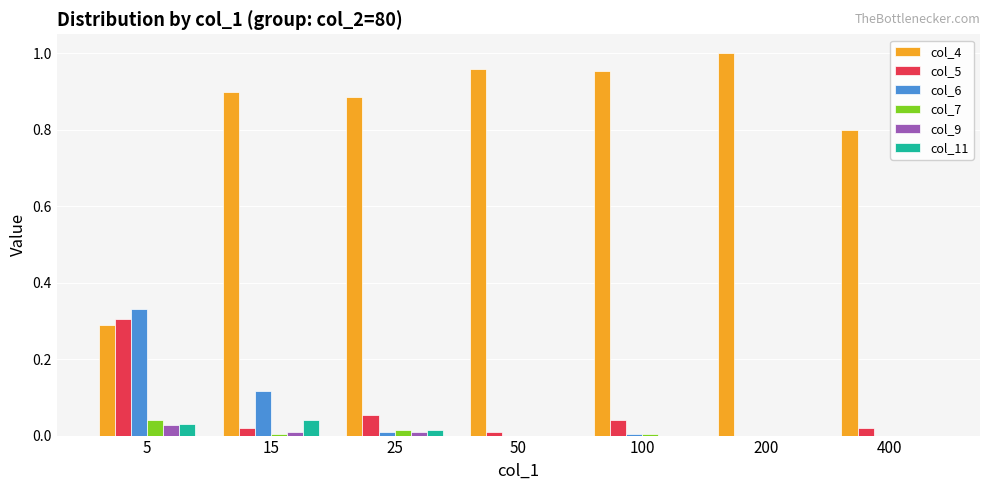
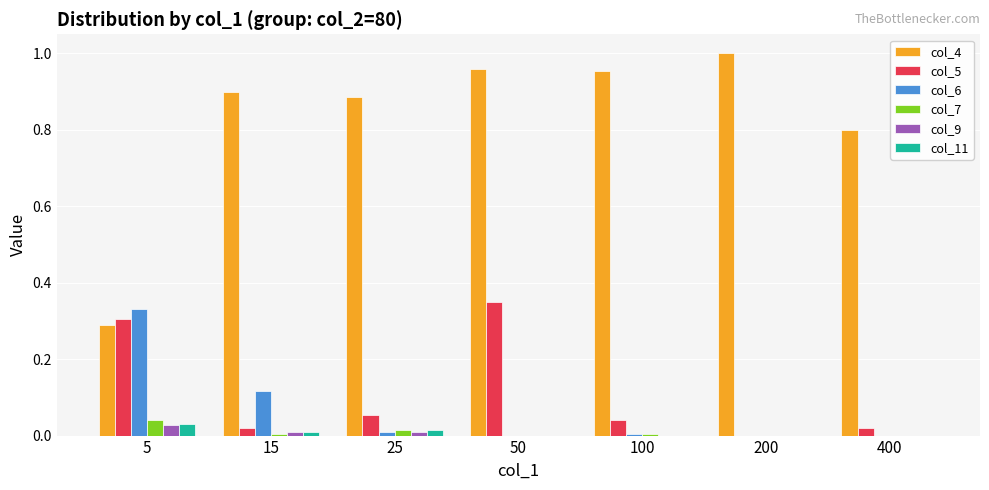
col_11, 15: 0.04 -> 0.01
col_5, 50: 0.01 -> 0.35
